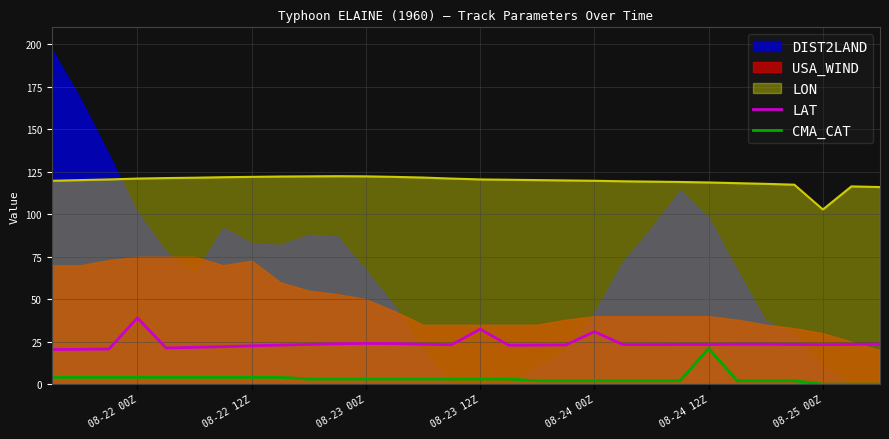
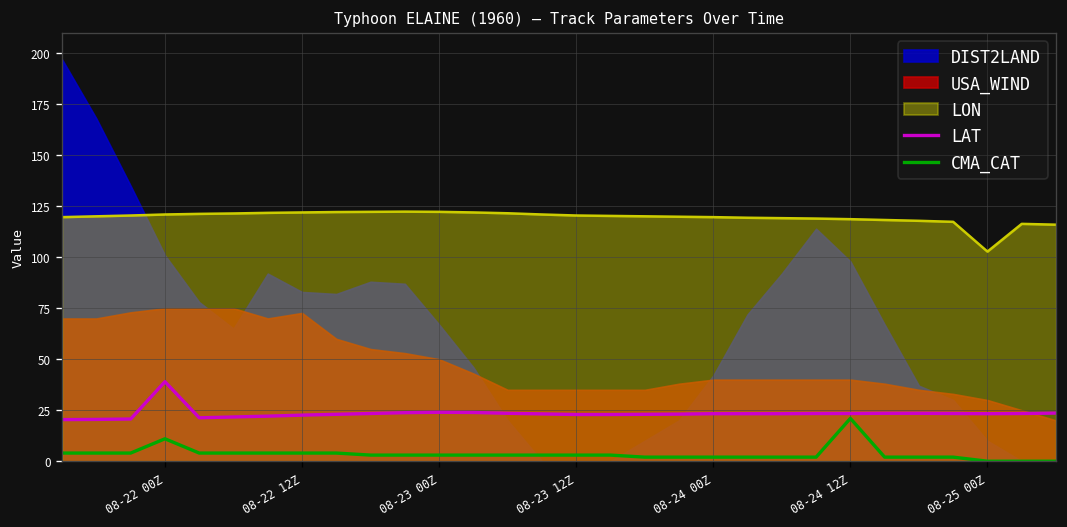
CMA_CAT, 08-22 00Z: 4 -> 11
LAT, 08-23 12Z: 32 -> 23
LAT, 08-24 00Z: 31 -> 23
